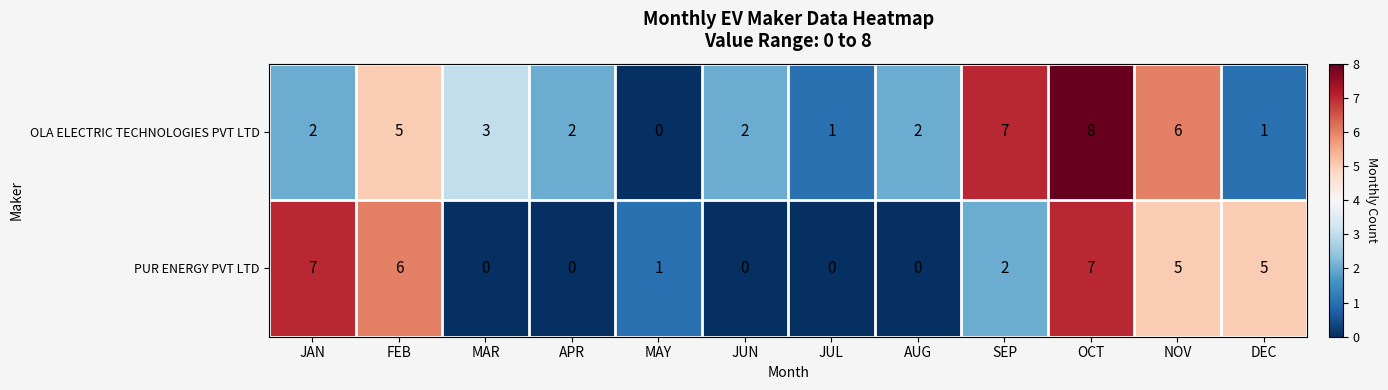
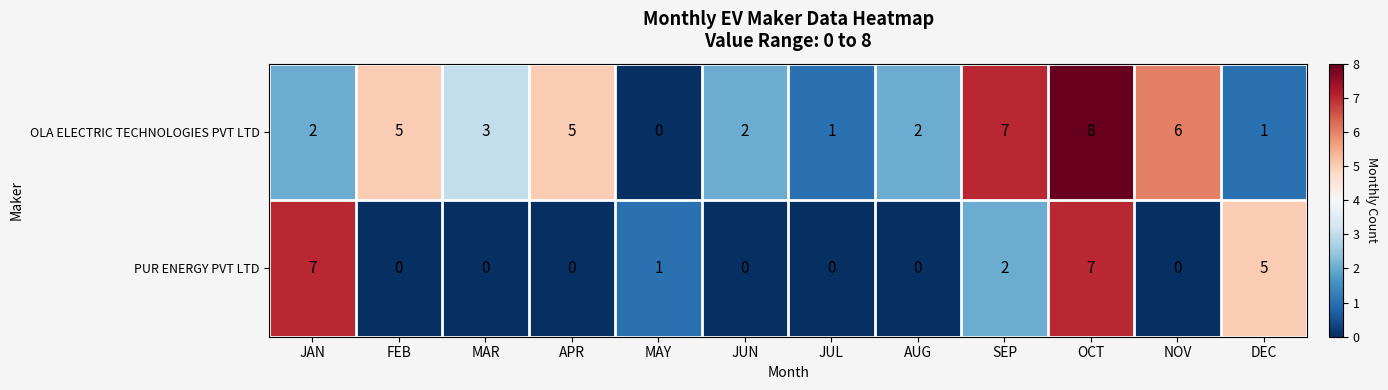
OLA ELECTRIC TECHNOLOGIES PVT LTD, APR: 2 -> 5
PUR ENERGY PVT LTD, FEB: 6 -> 0
PUR ENERGY PVT LTD, NOV: 5 -> 0
